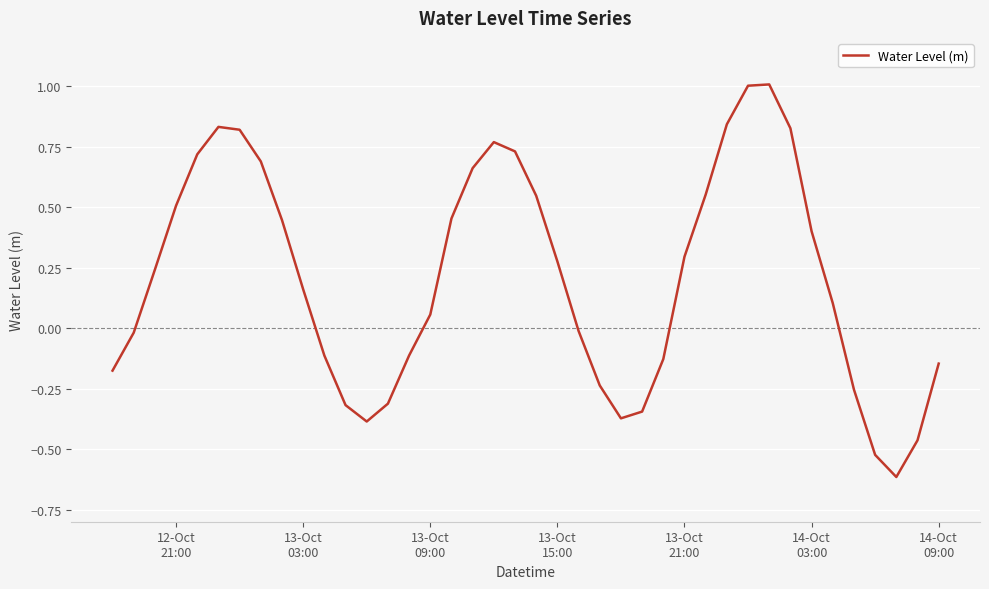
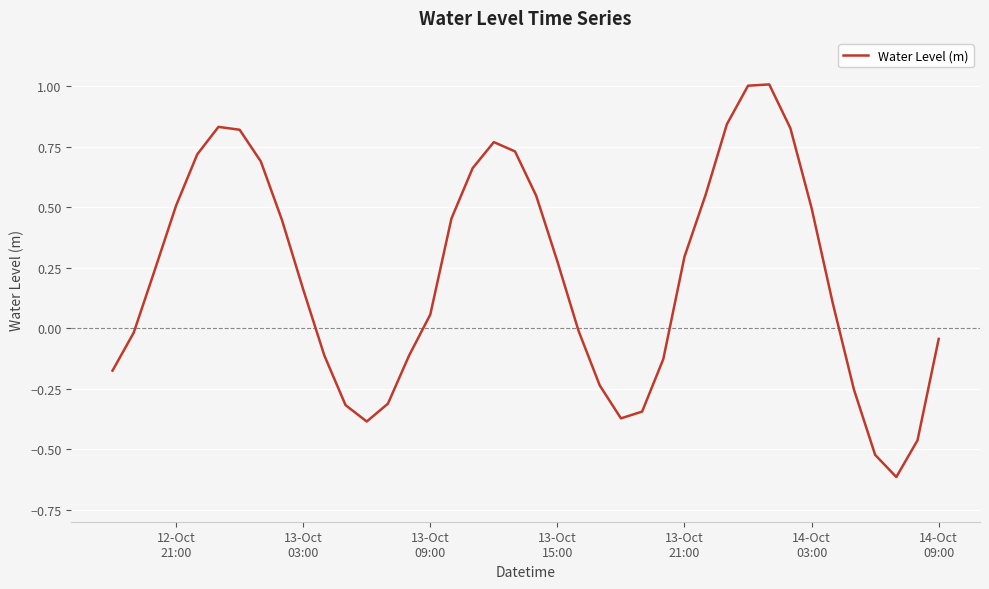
14-Oct 03:00: 0.40 -> 0.50
14-Oct 09:00: -0.15 -> -0.04
